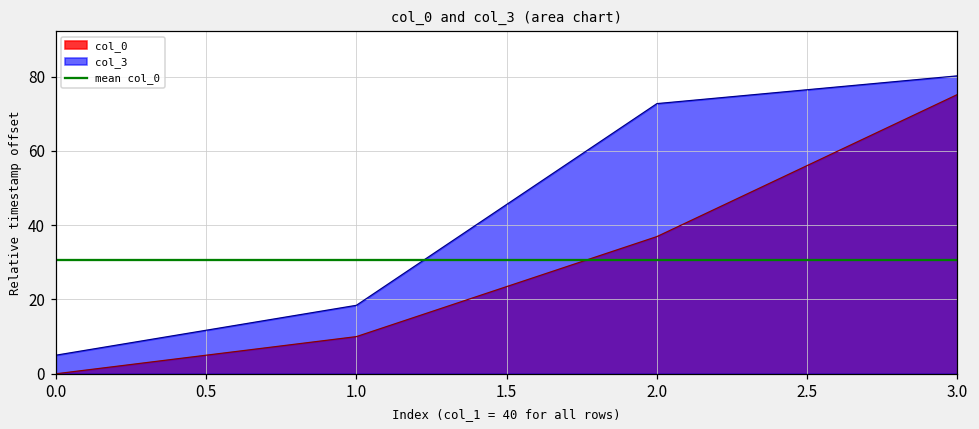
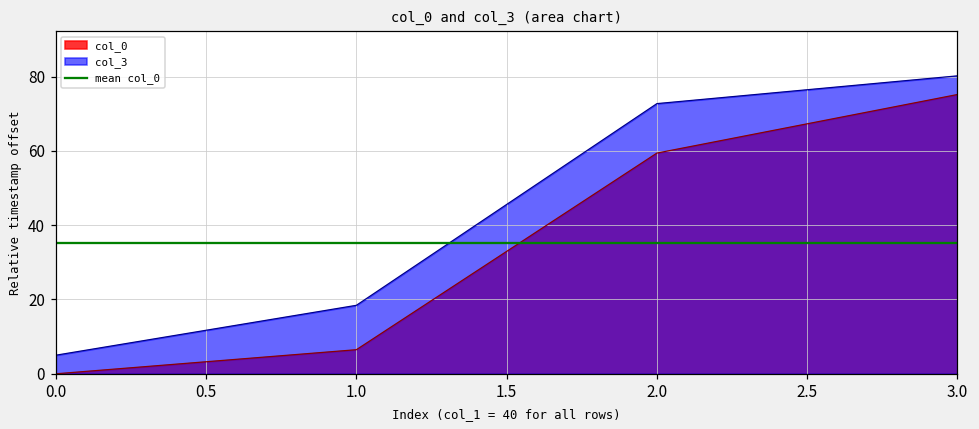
col_0, 1.0: 10 -> 6
col_0, 2.0: 37 -> 59
